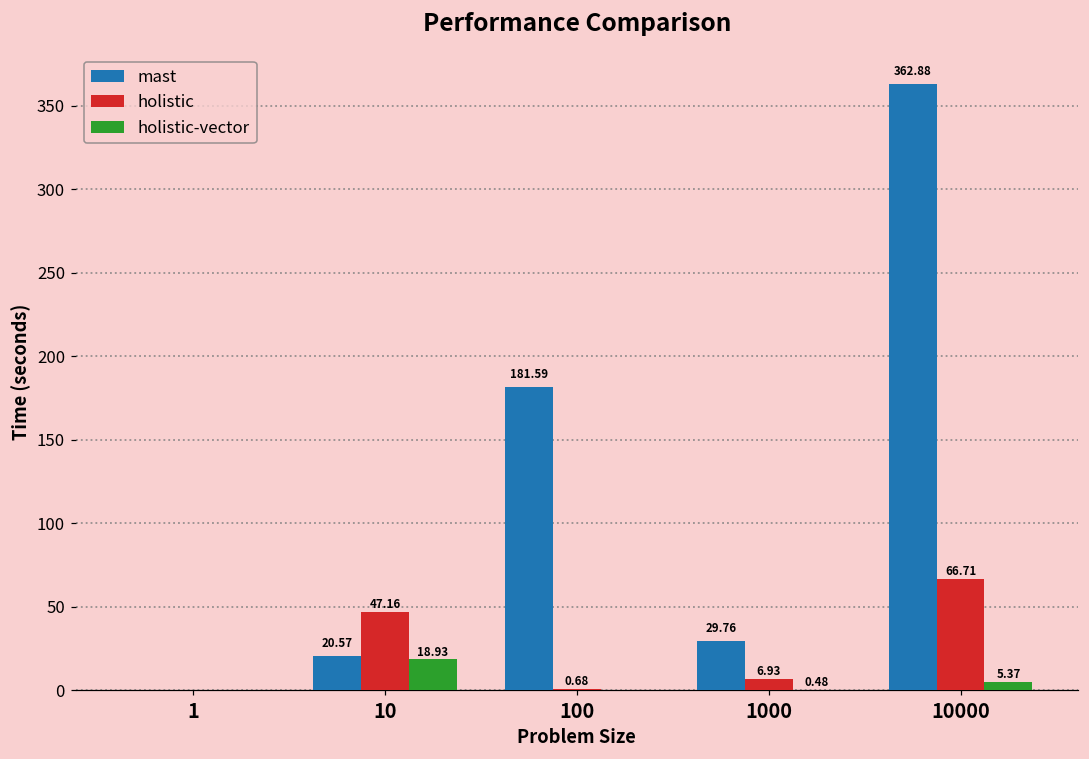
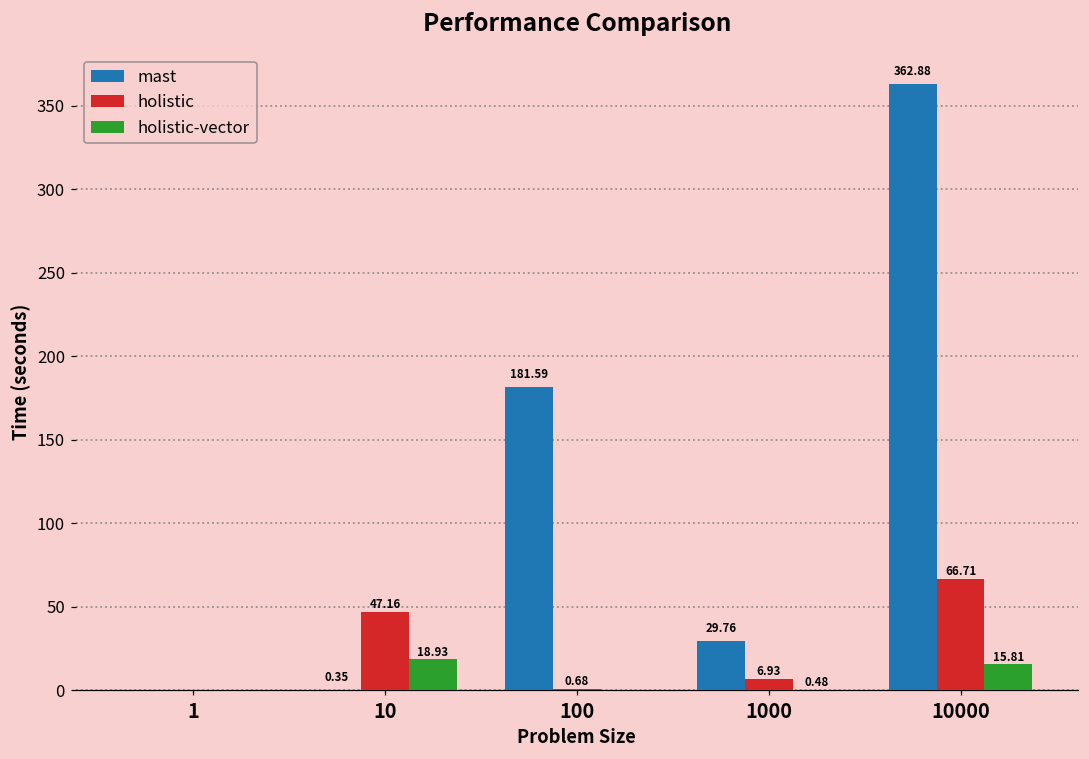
mast, 10: 20.57 -> 0.35
holistic-vector, 10000: 5.37 -> 15.81
